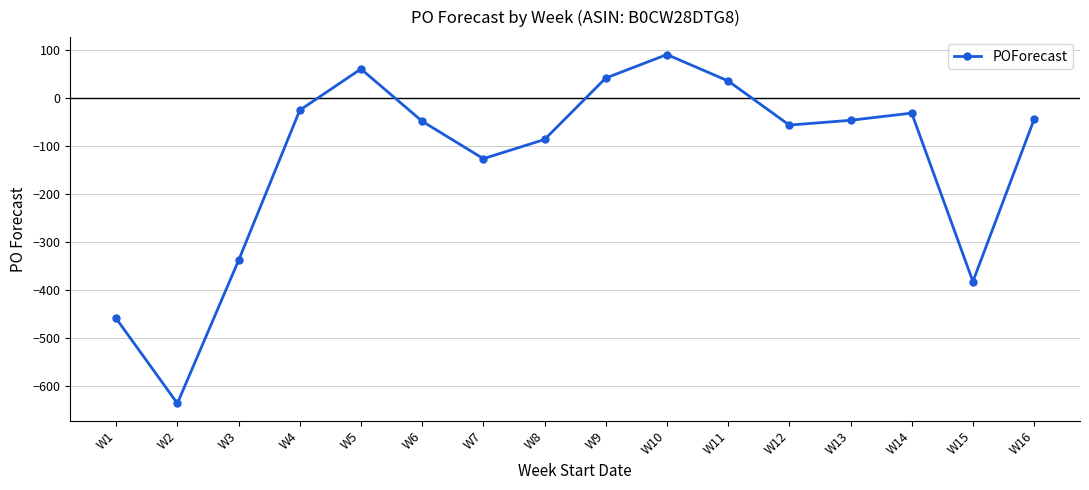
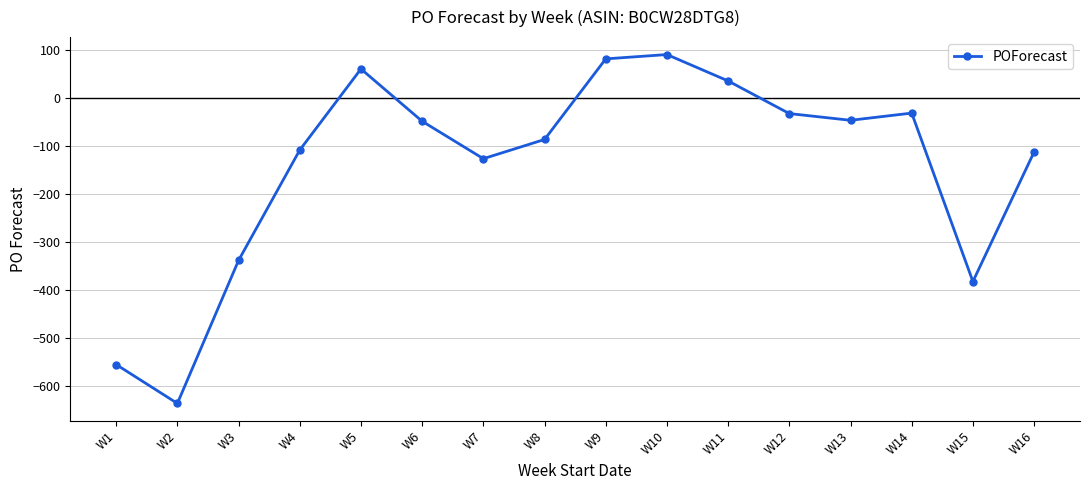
W1: -460 -> -560
W4: -30 -> -110
W9: 40 -> 80
W12: -60 -> -30
W16: -50 -> -110
